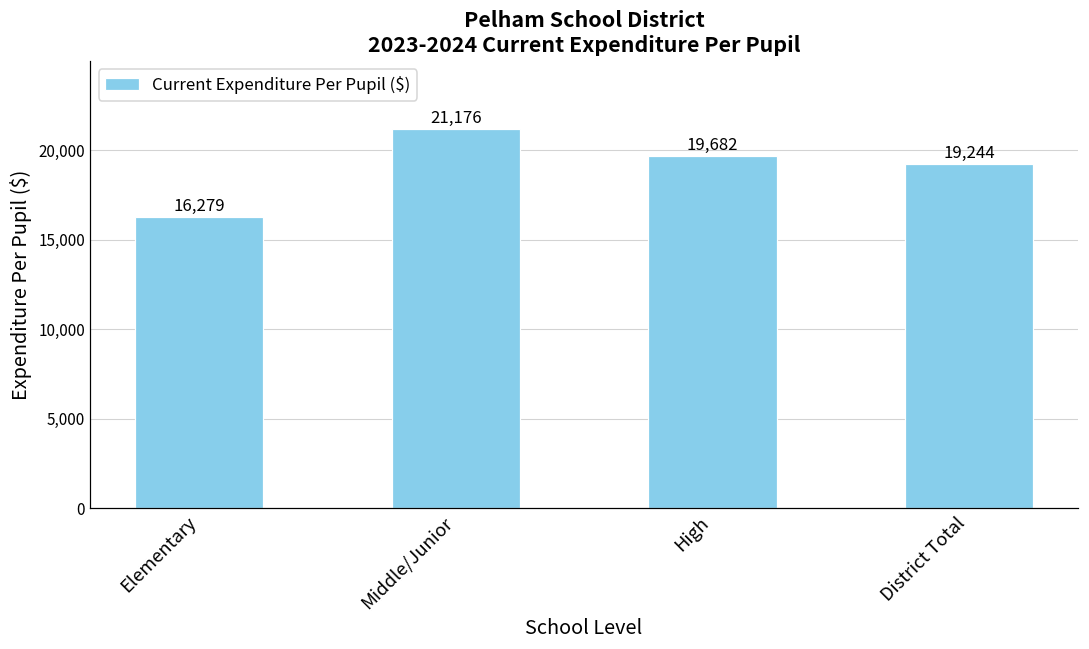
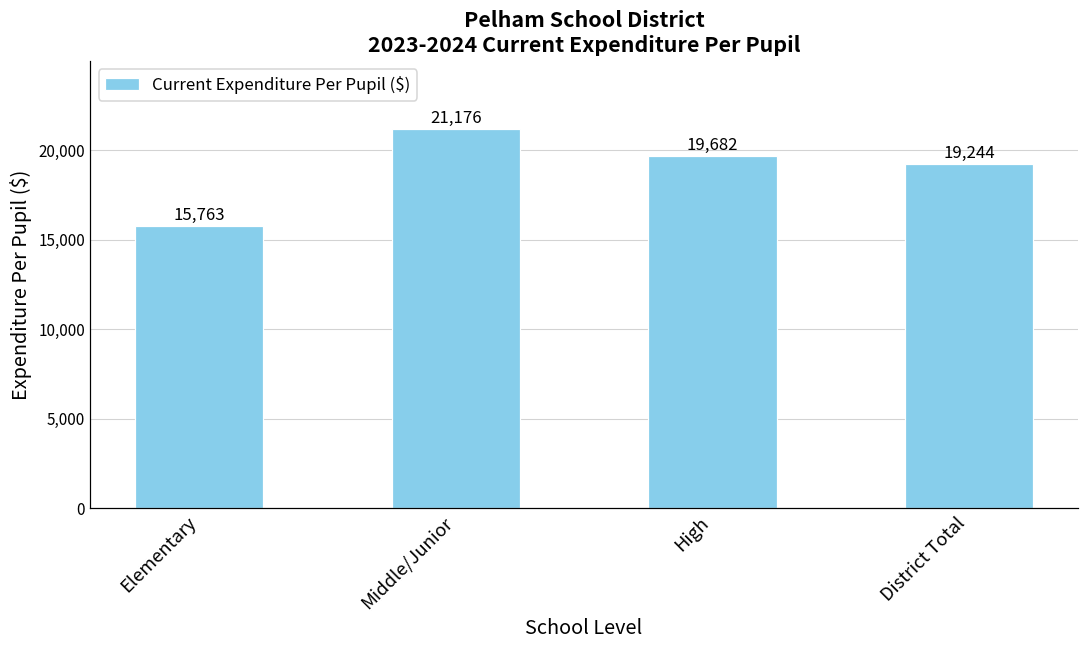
Elementary: 16,279 -> 15,763
